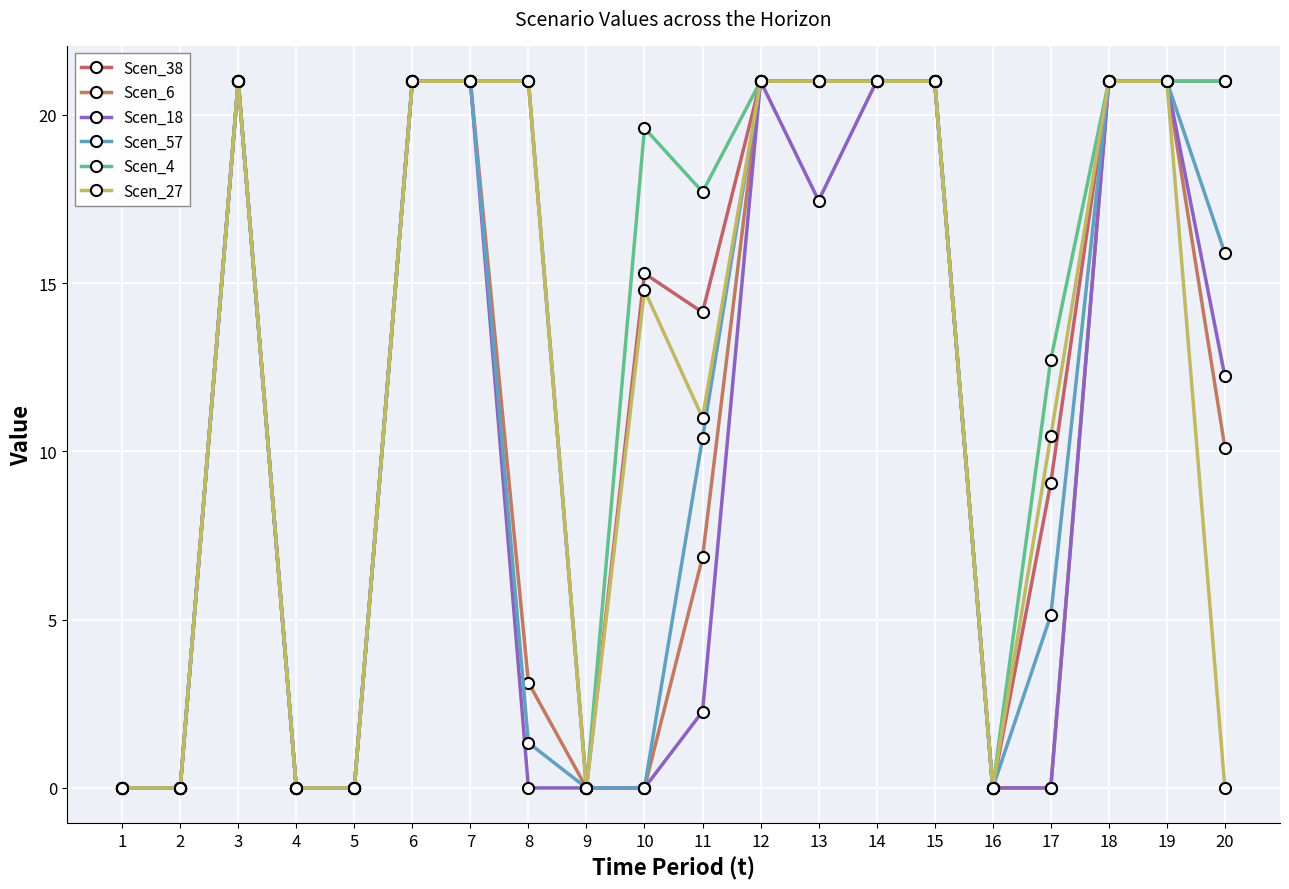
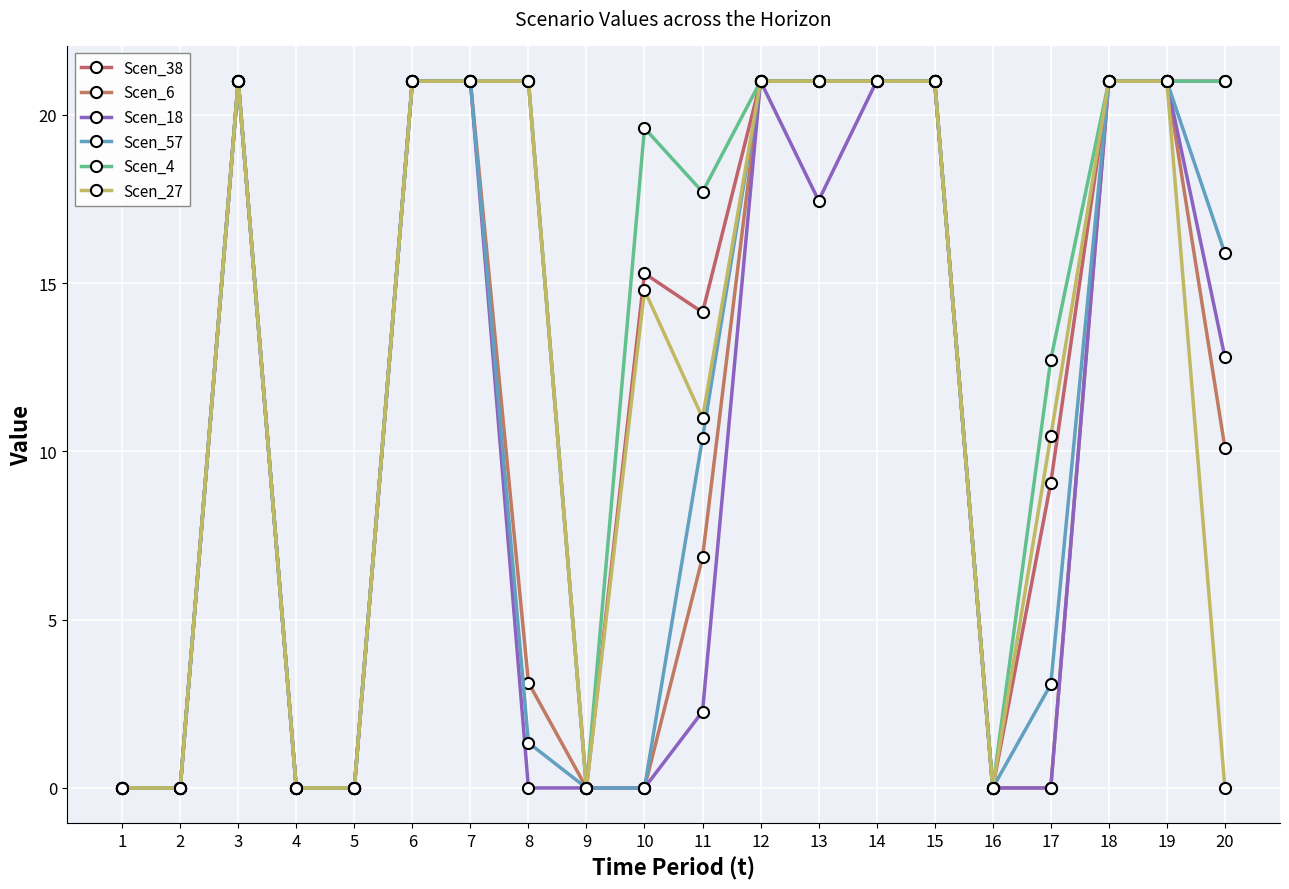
Scen_57, 17: 5.1 -> 3.1
Scen_18, 20: 12.2 -> 12.8
